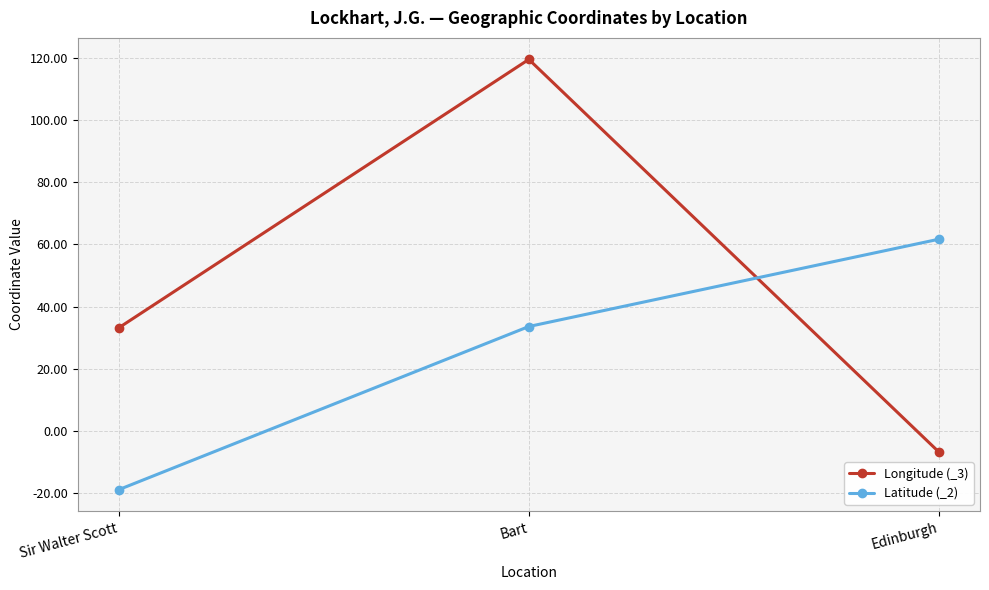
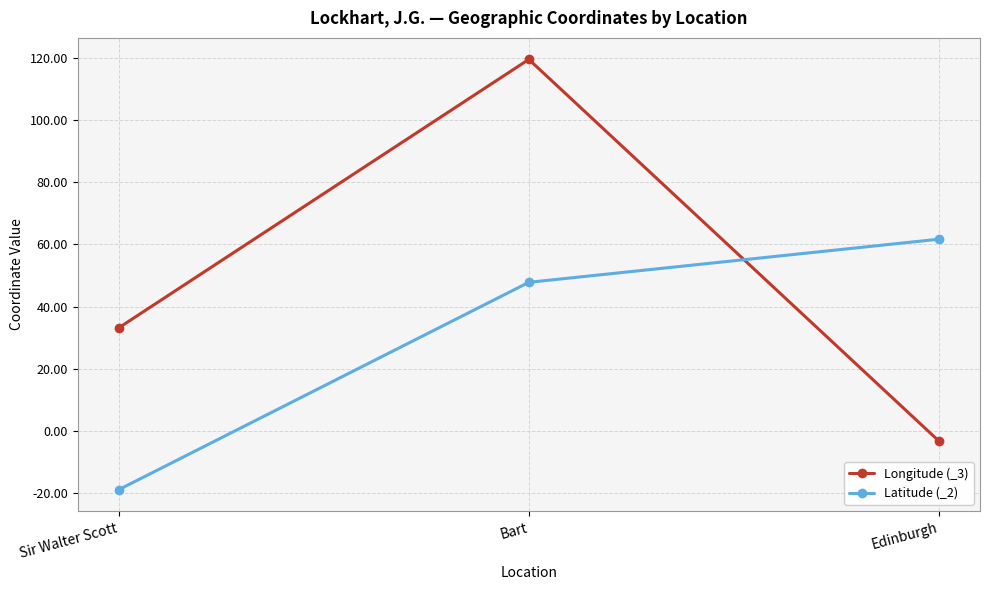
Latitude (_2), Bart: 34 -> 48
Longitude (_3), Edinburgh: -7 -> -3
